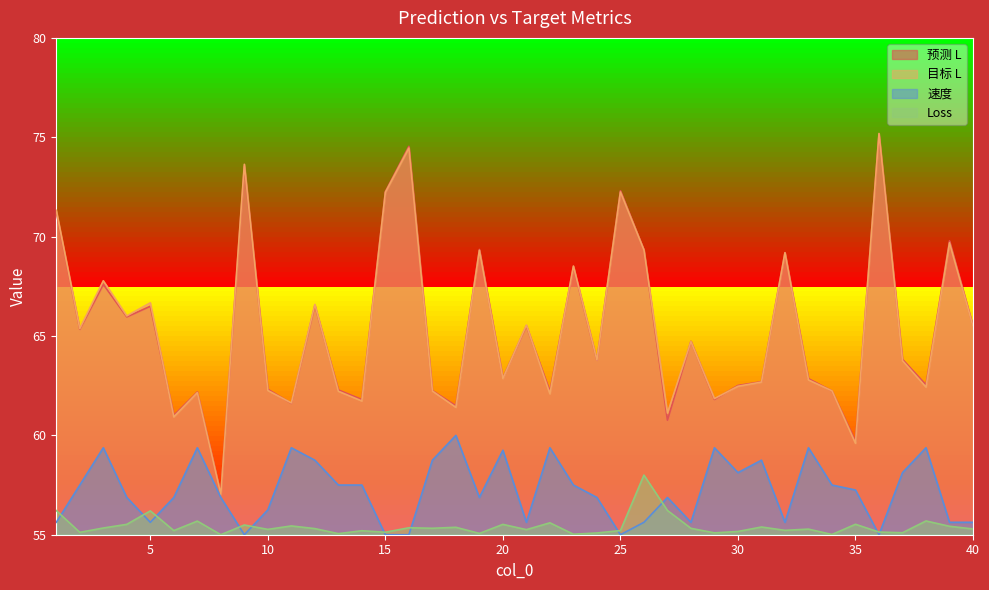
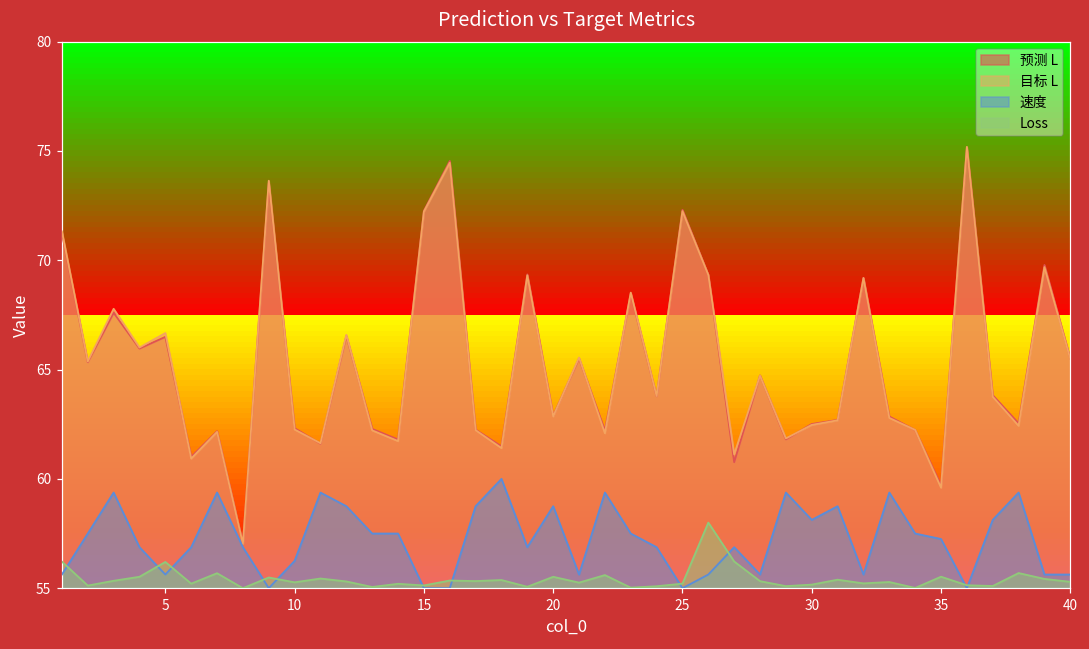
速度, 20: 59.3 -> 58.8
